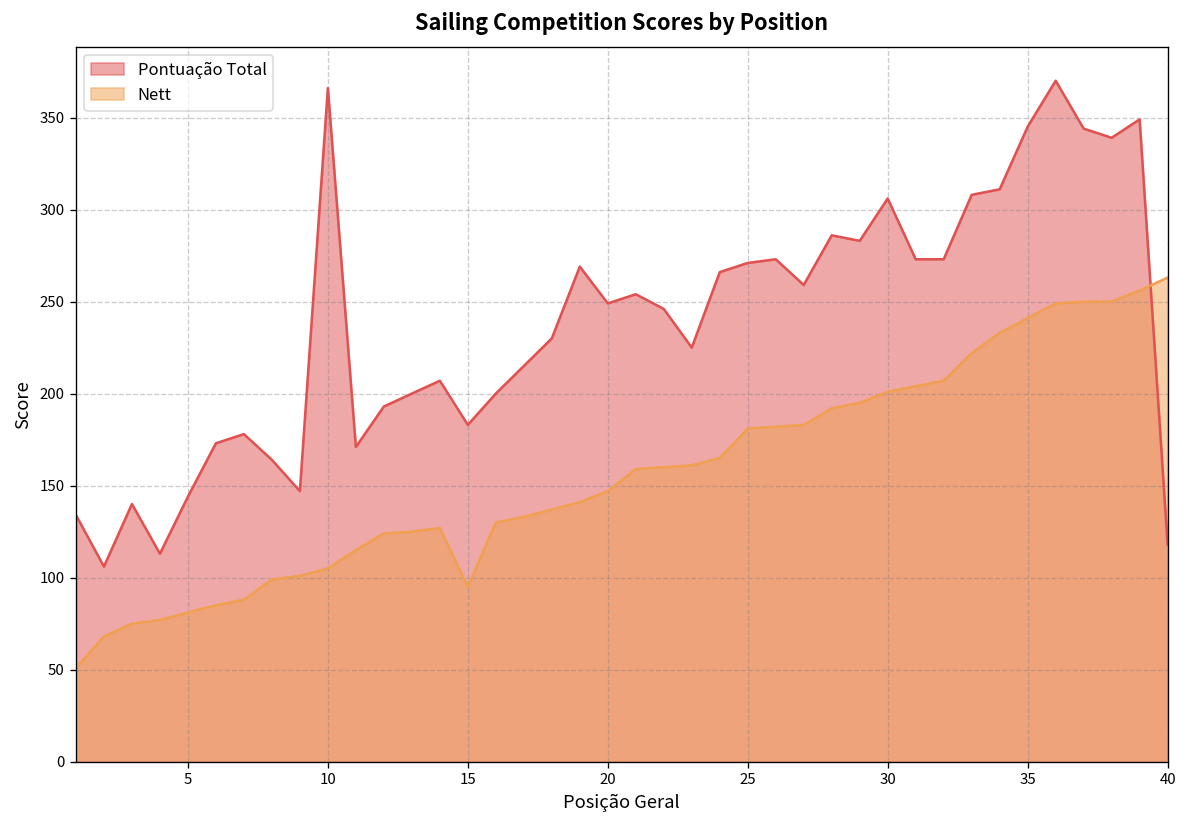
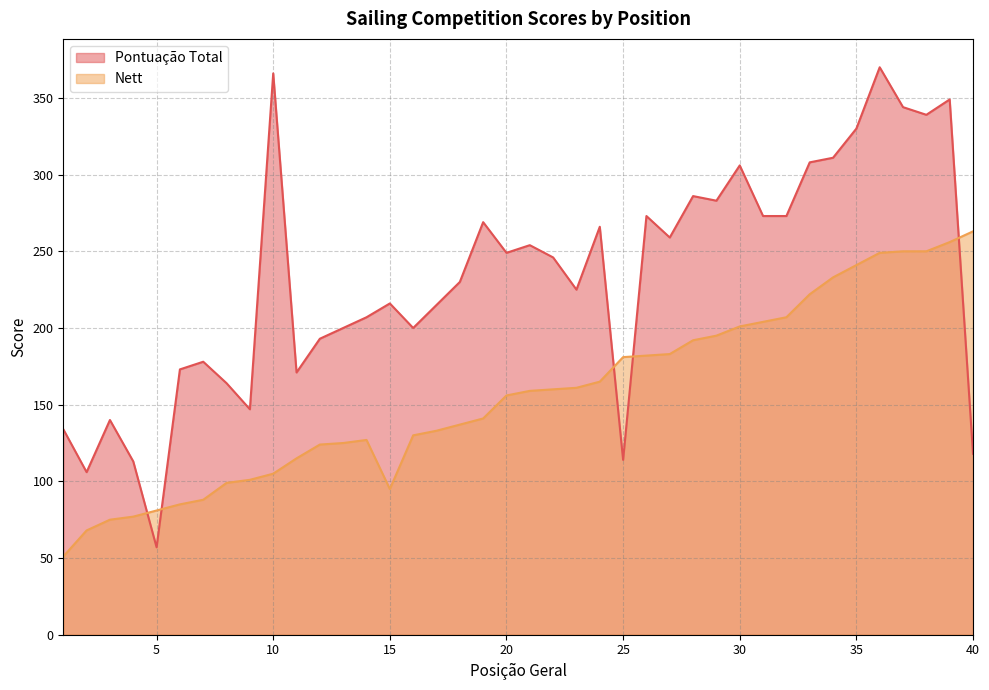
Pontuação Total, 5: 144 -> 57
Pontuação Total, 15: 183 -> 216
Nett, 20: 147 -> 156
Pontuação Total, 25: 271 -> 114
Pontuação Total, 35: 345 -> 330
